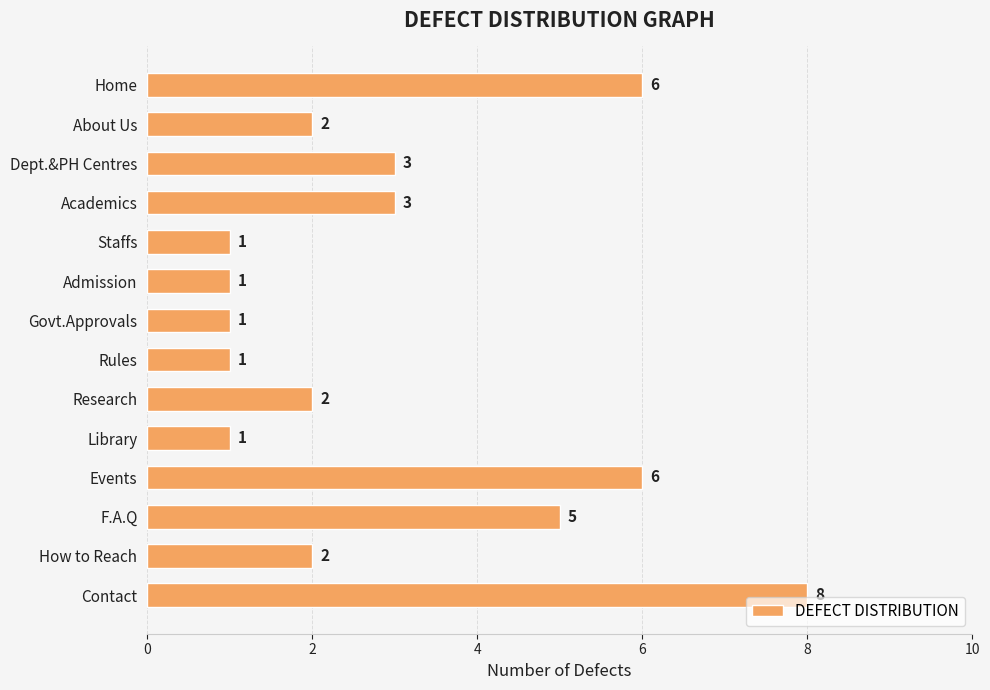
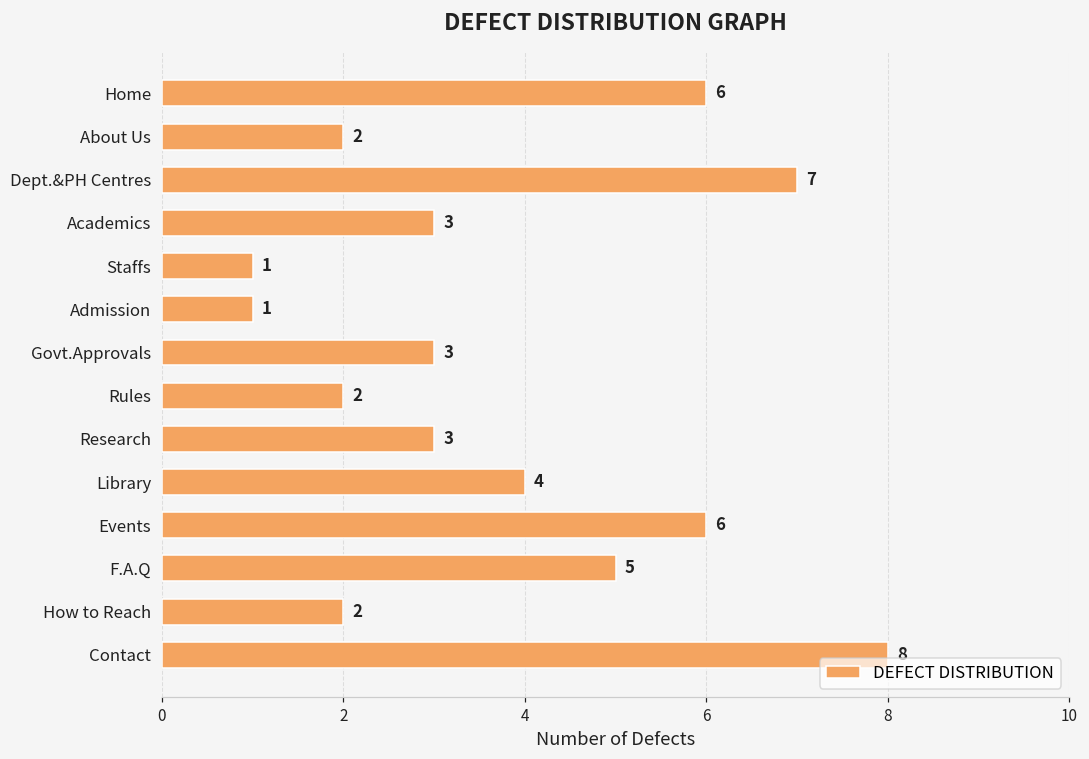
Dept.&PH Centres: 3 -> 7
Govt.Approvals: 1 -> 3
Rules: 1 -> 2
Research: 2 -> 3
Library: 1 -> 4
